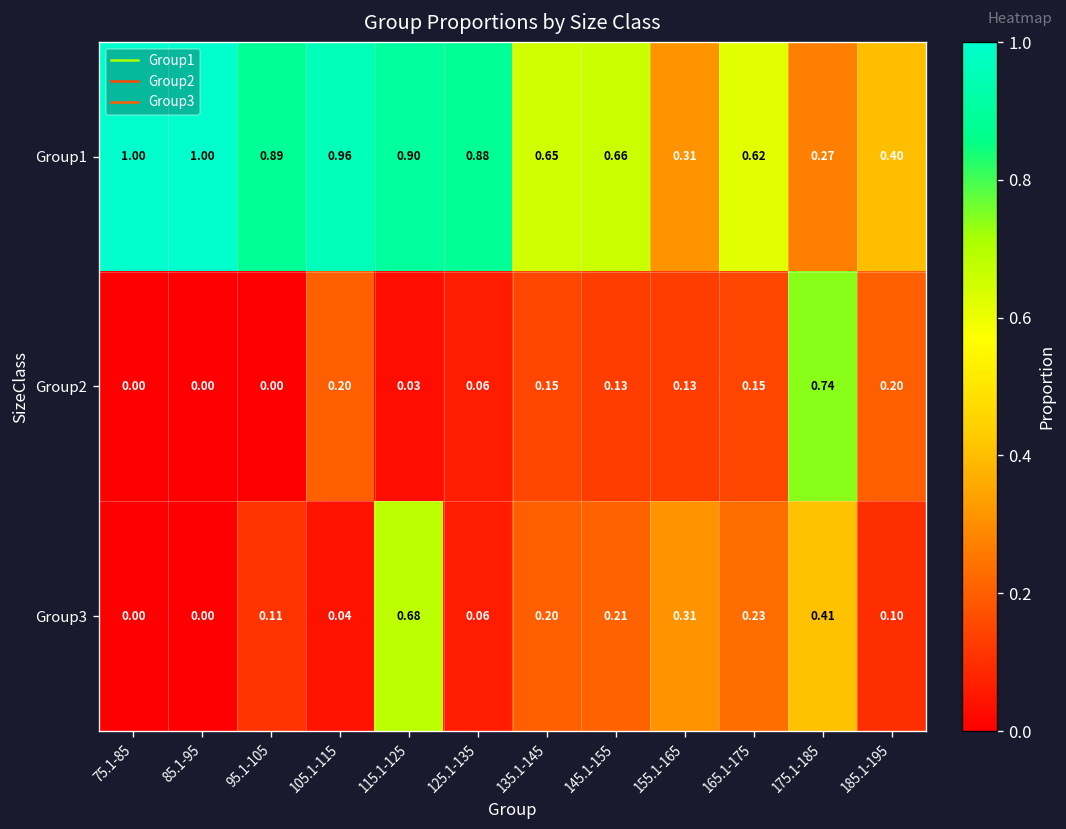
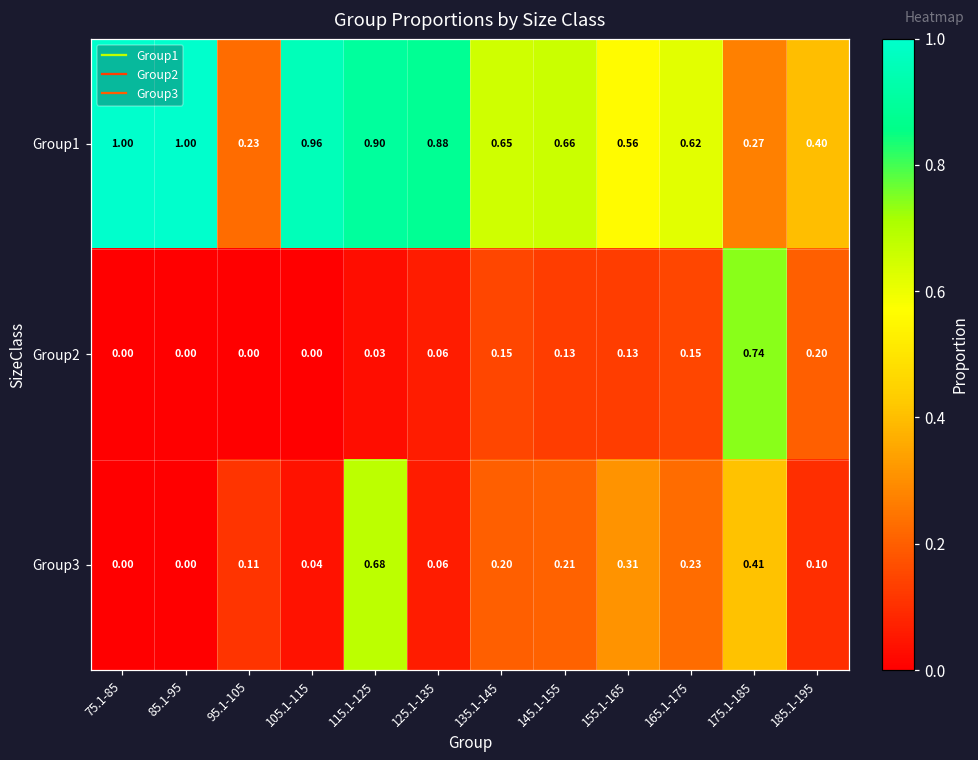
Group1, 95.1-105: 0.89 -> 0.23
Group1, 155.1-165: 0.31 -> 0.56
Group2, 105.1-115: 0.20 -> 0.00
